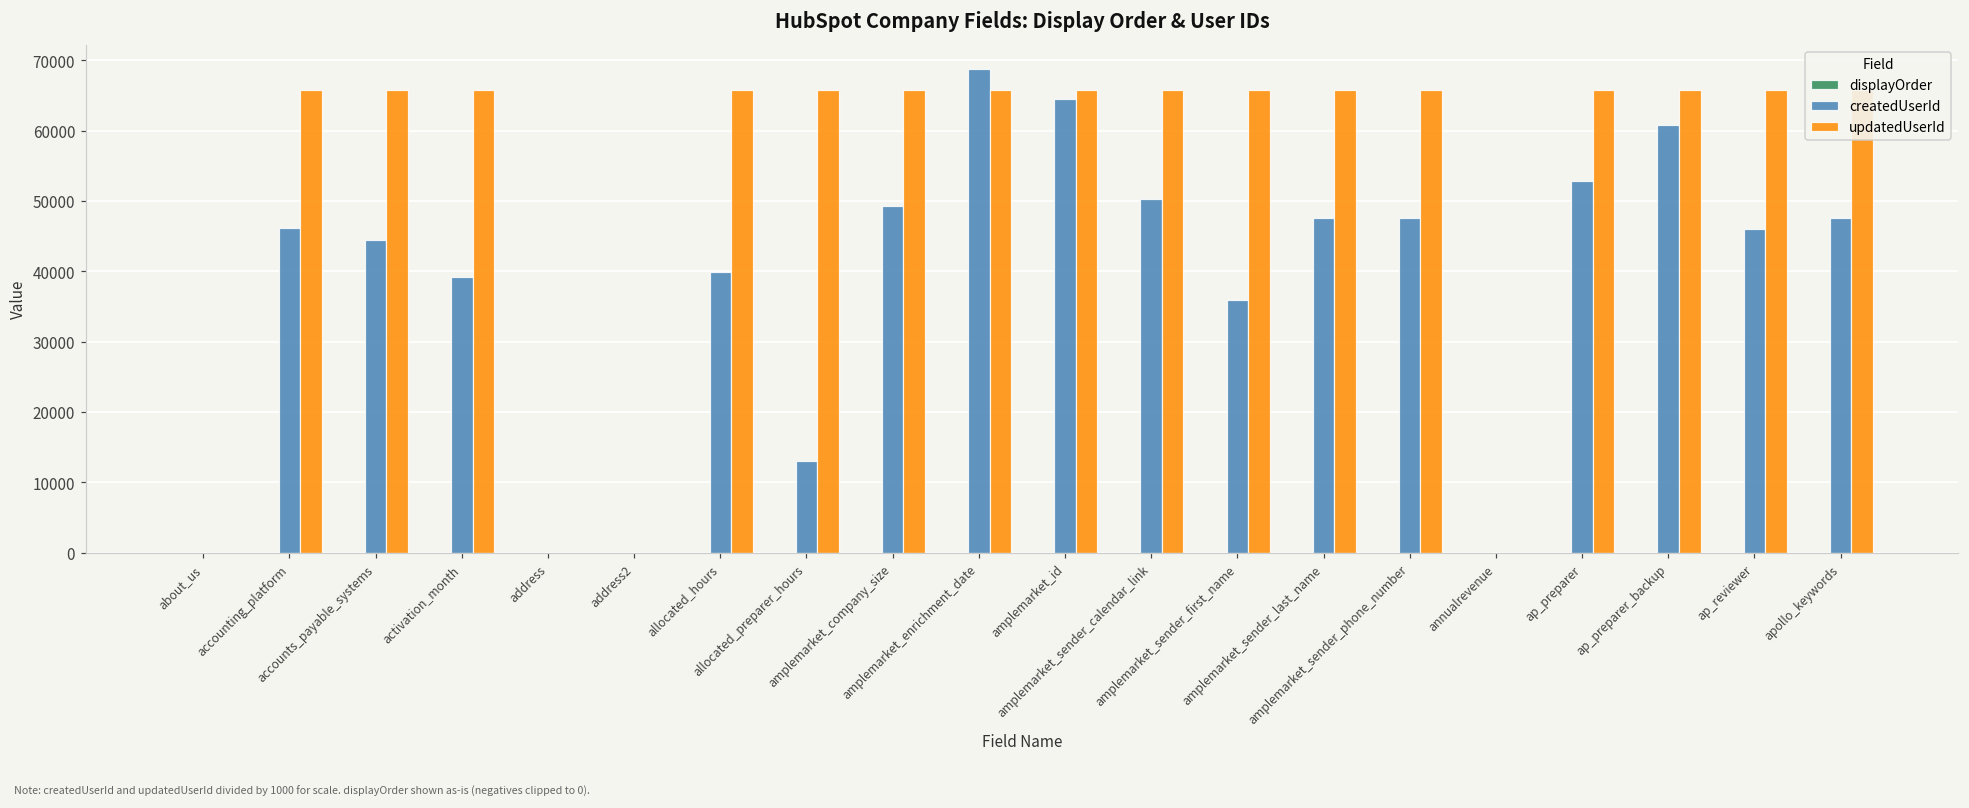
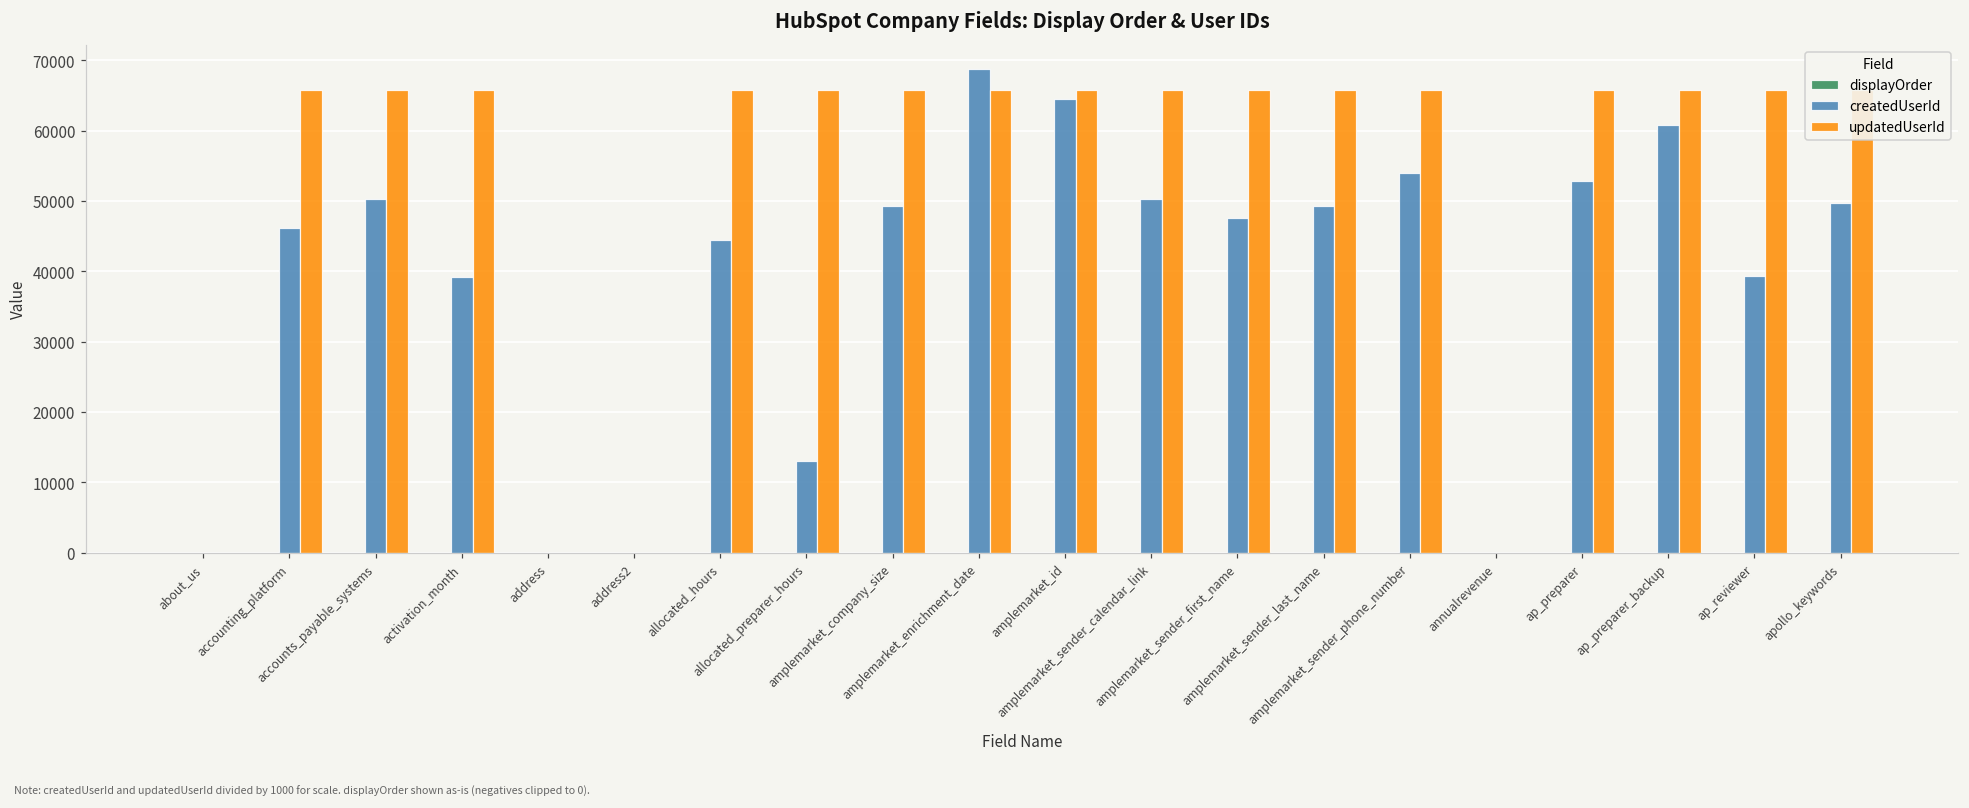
createdUserId, accounts_payable_systems: 44000 -> 50000
createdUserId, allocated_hours: 40000 -> 44000
createdUserId, amplemarket_sender_first_name: 36000 -> 48000
createdUserId, amplemarket_sender_last_name: 48000 -> 49000
createdUserId, amplemarket_sender_phone_number: 48000 -> 54000
createdUserId, ap_reviewer: 46000 -> 39000
createdUserId, apollo_keywords: 48000 -> 50000
